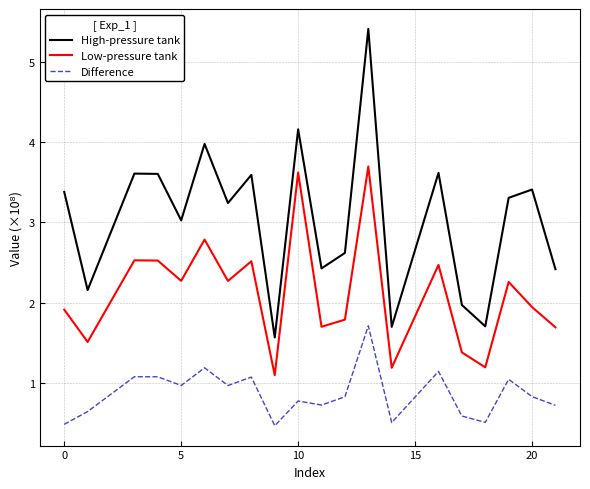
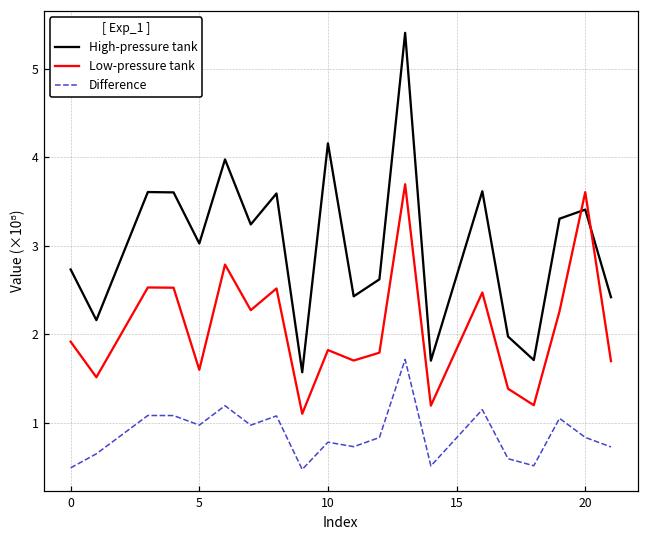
High-pressure tank, 0: 3.4 -> 2.7
Low-pressure tank, 5: 2.3 -> 1.6
Low-pressure tank, 10: 3.6 -> 1.8
Low-pressure tank, 20: 1.9 -> 3.6
